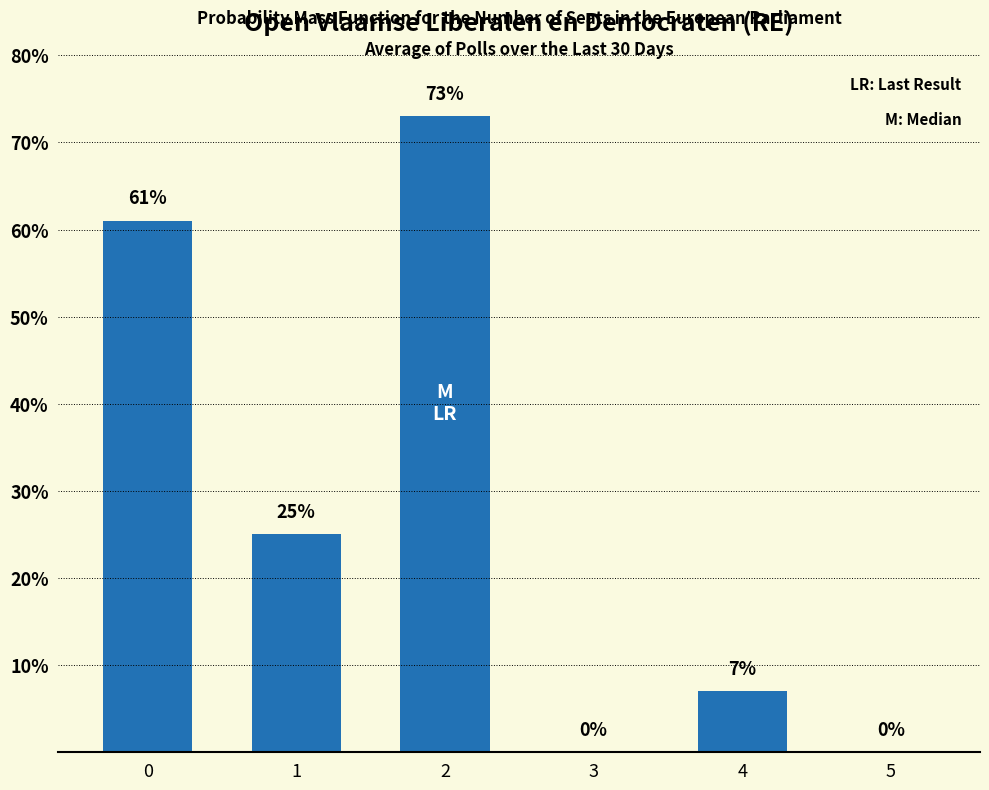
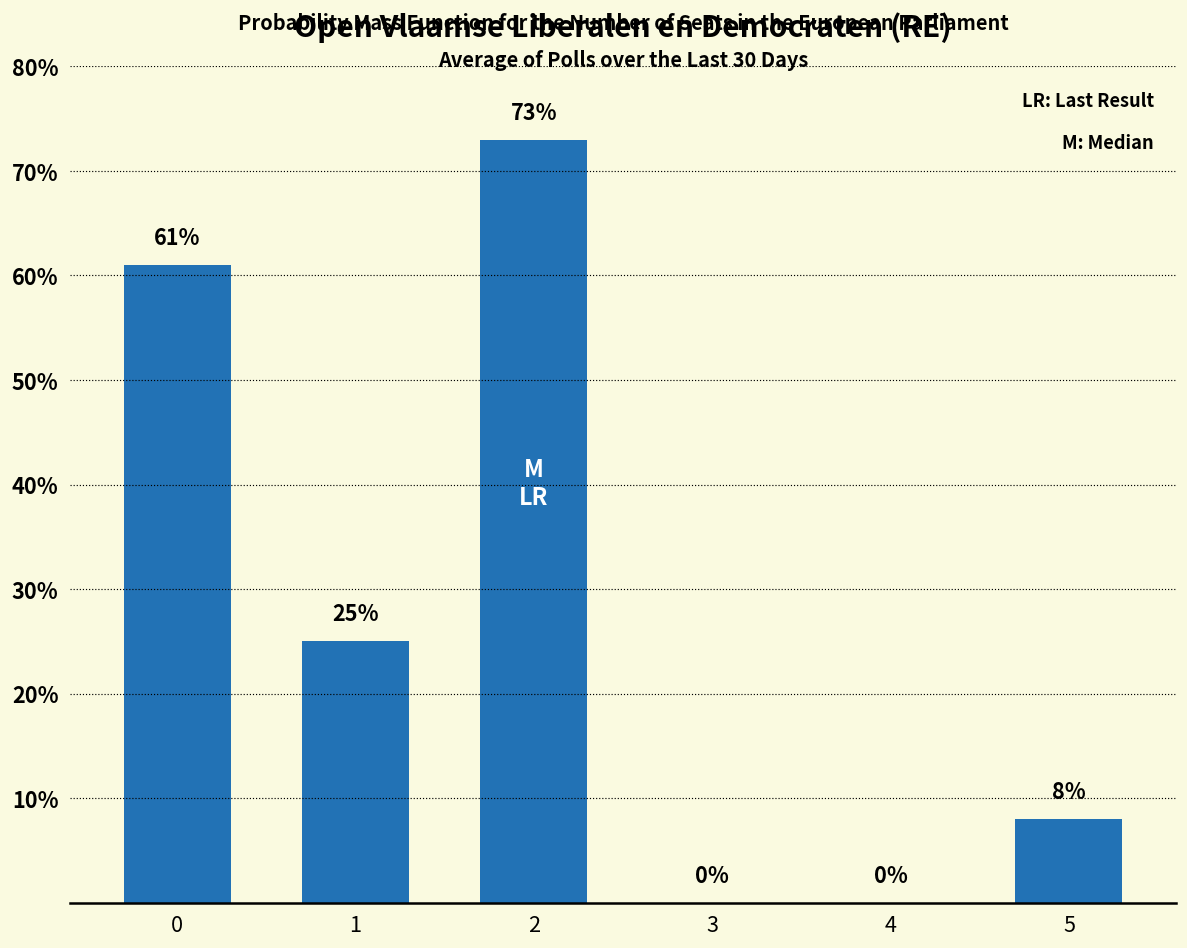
4: 7% -> 0%
5: 0% -> 8%
